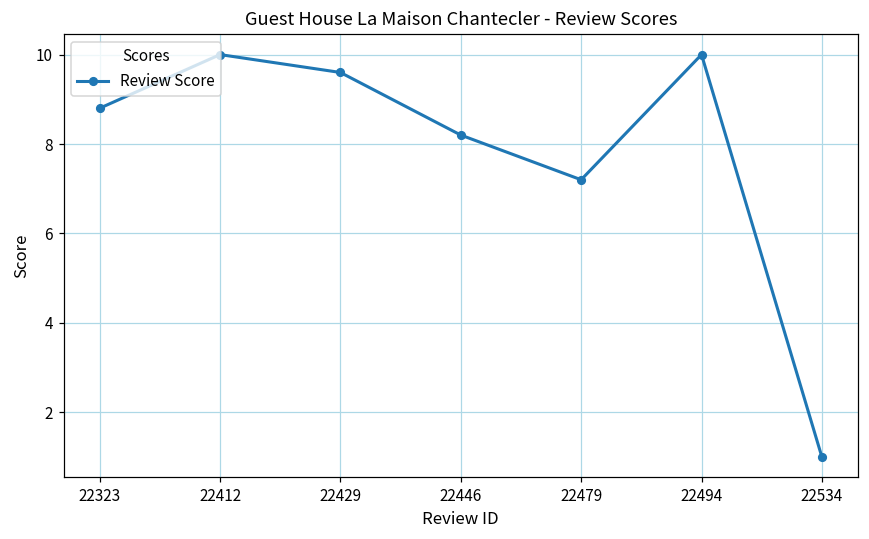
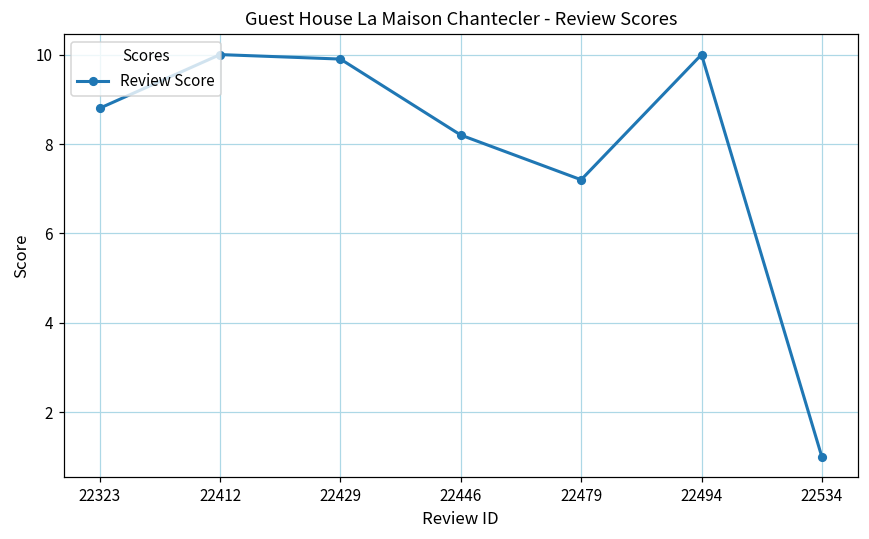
22429: 9.6 -> 9.9
